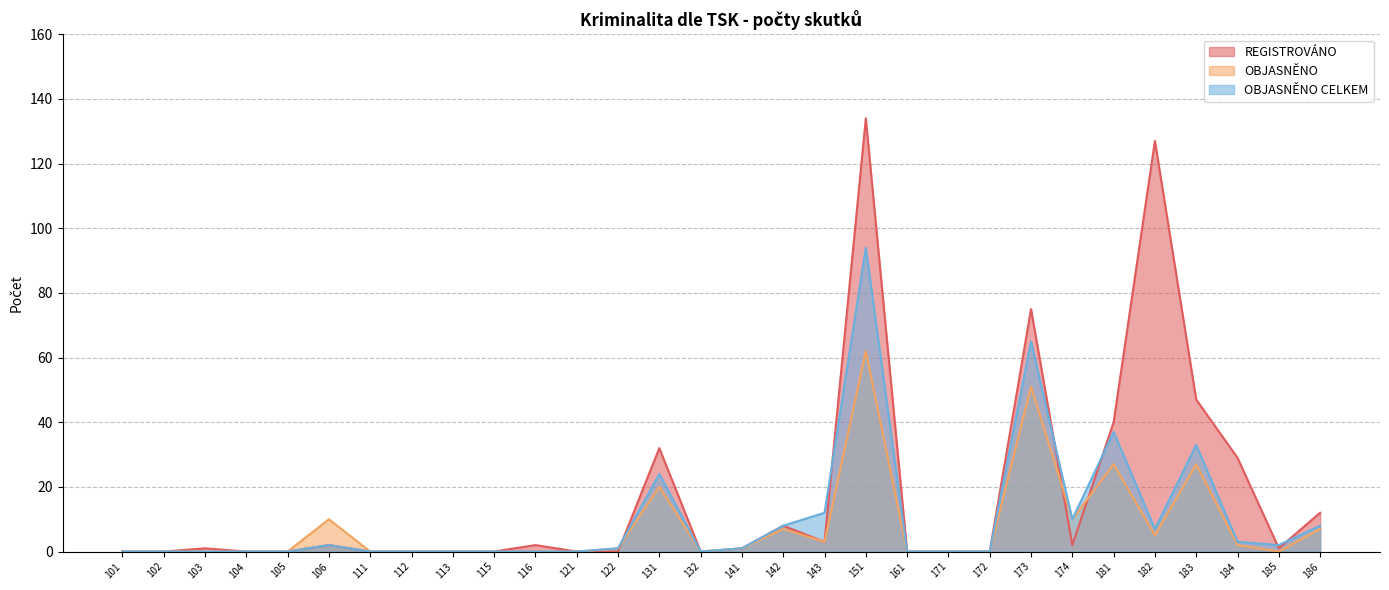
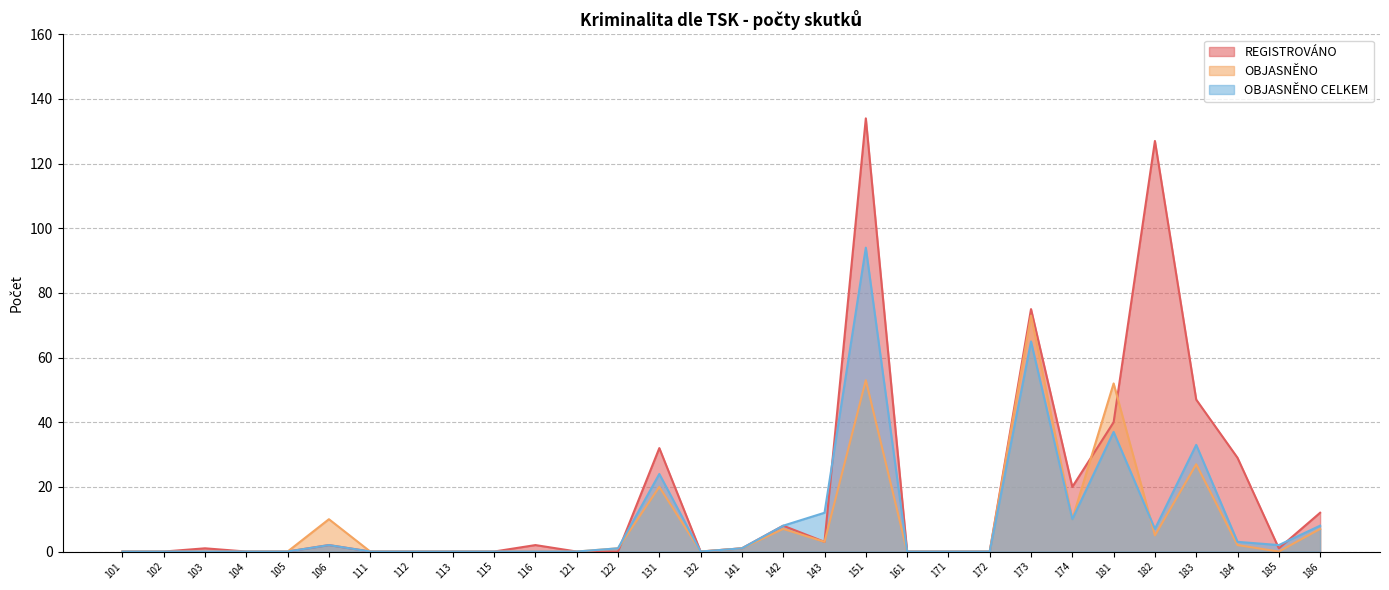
OBJASNĚNO, 151: 62 -> 53
OBJASNĚNO, 173: 51 -> 73
REGISTROVÁNO, 174: 2 -> 20
OBJASNĚNO, 181: 27 -> 52
